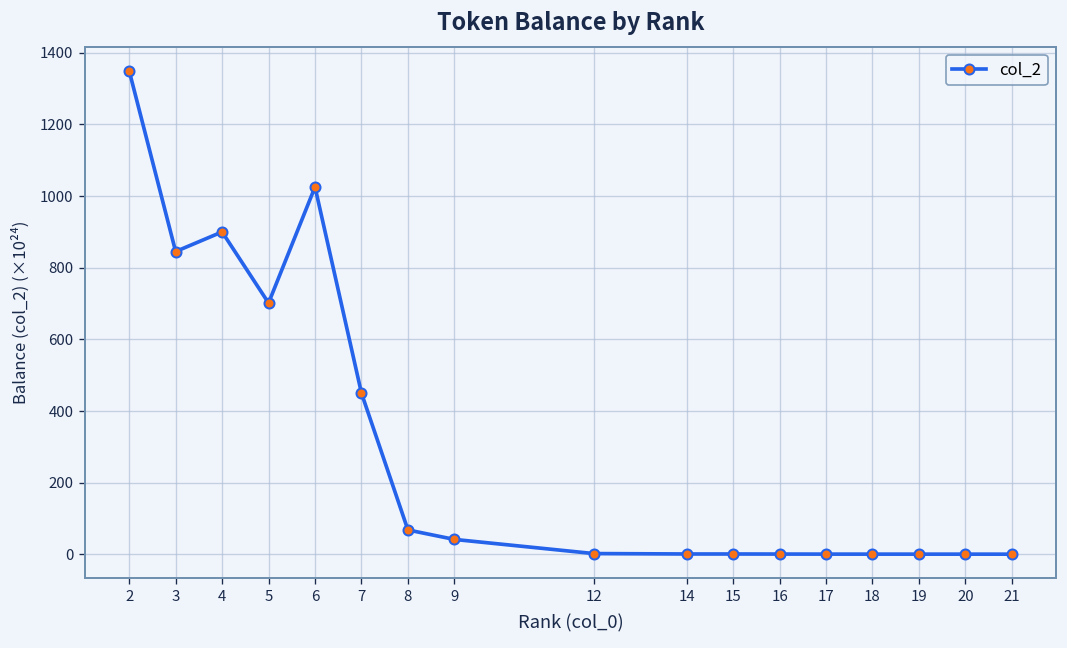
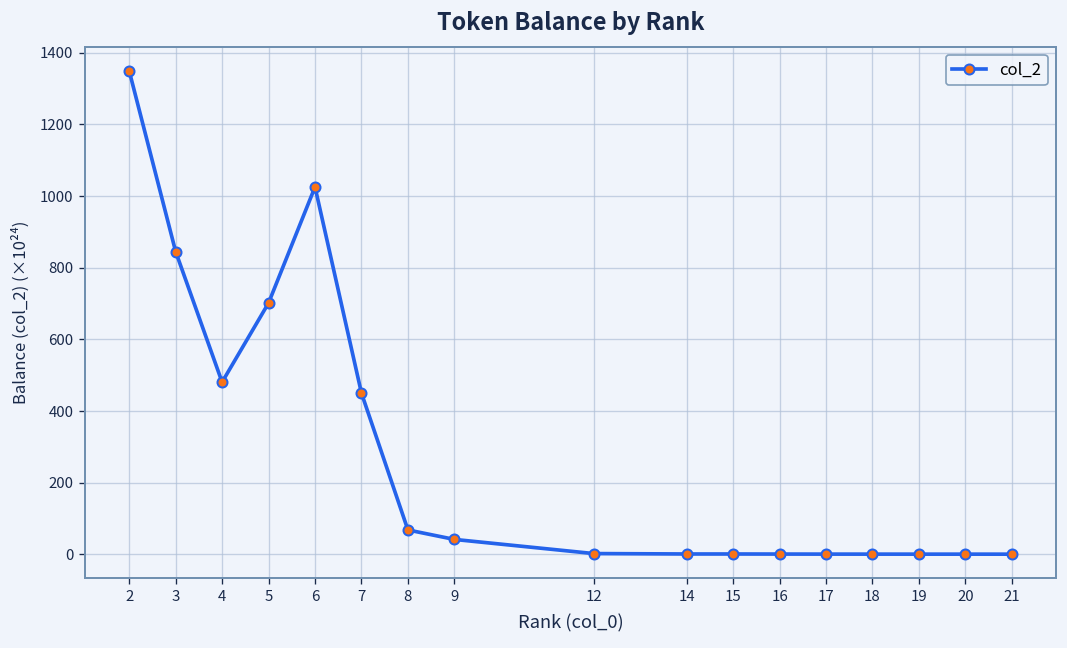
4: 900 -> 480
